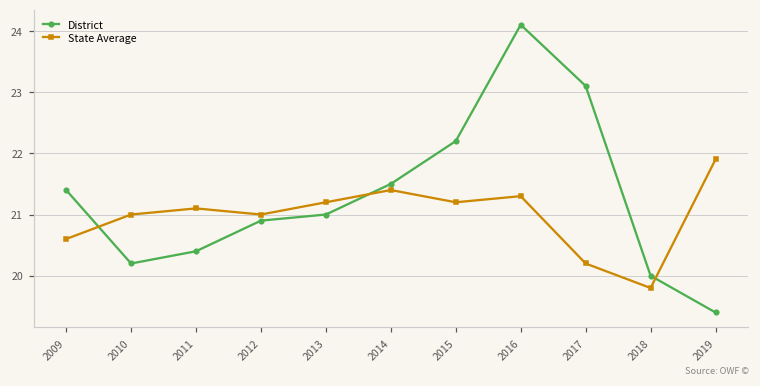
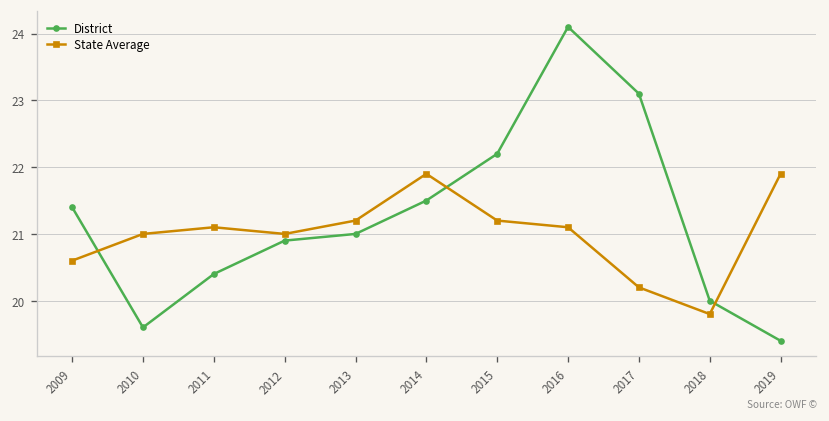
District, 2010: 20.2 -> 19.6
State Average, 2014: 21.4 -> 21.9
State Average, 2016: 21.3 -> 21.1
